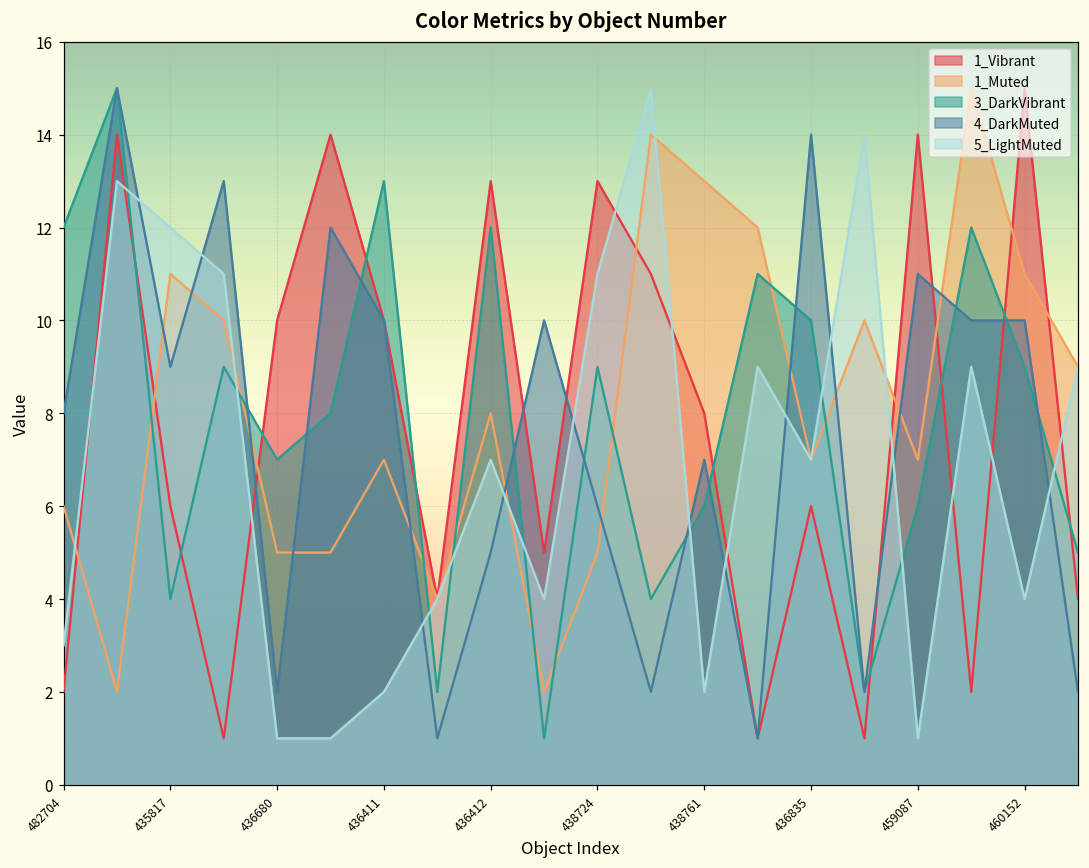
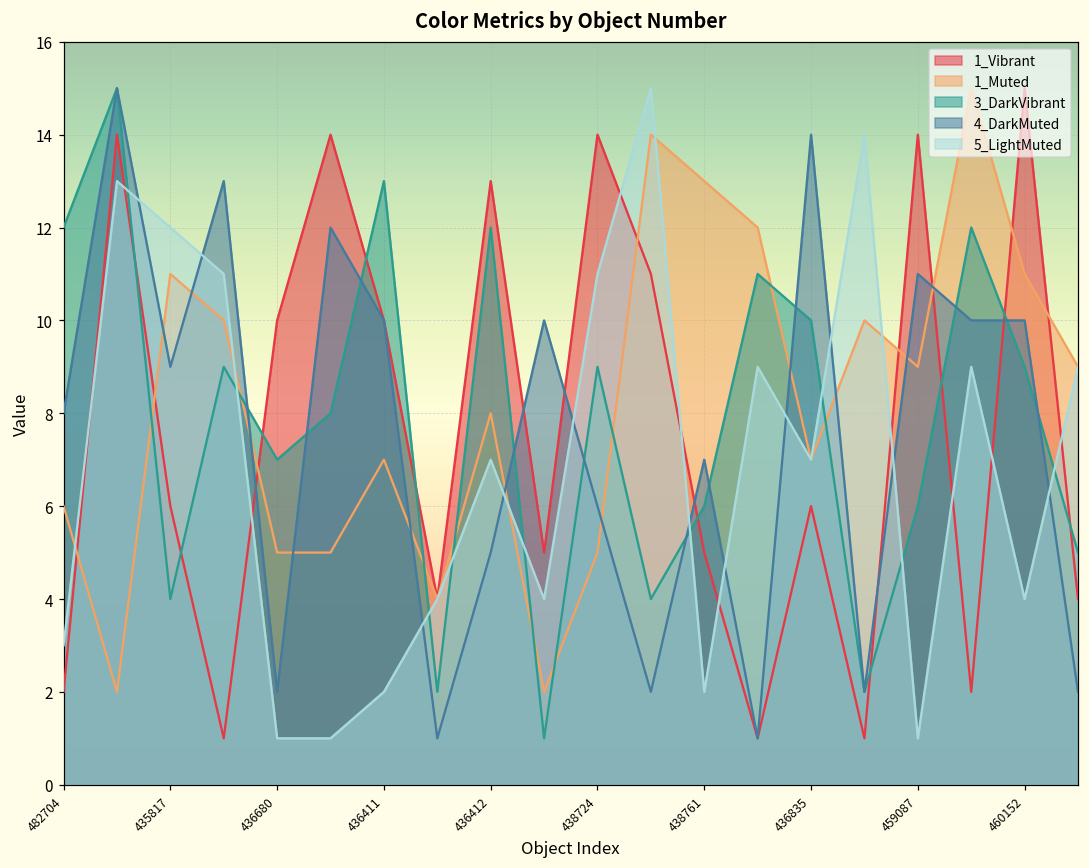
1_Vibrant, 438724: 13 -> 14
1_Vibrant, 438761: 8 -> 5
1_Muted, 459087: 7 -> 9
